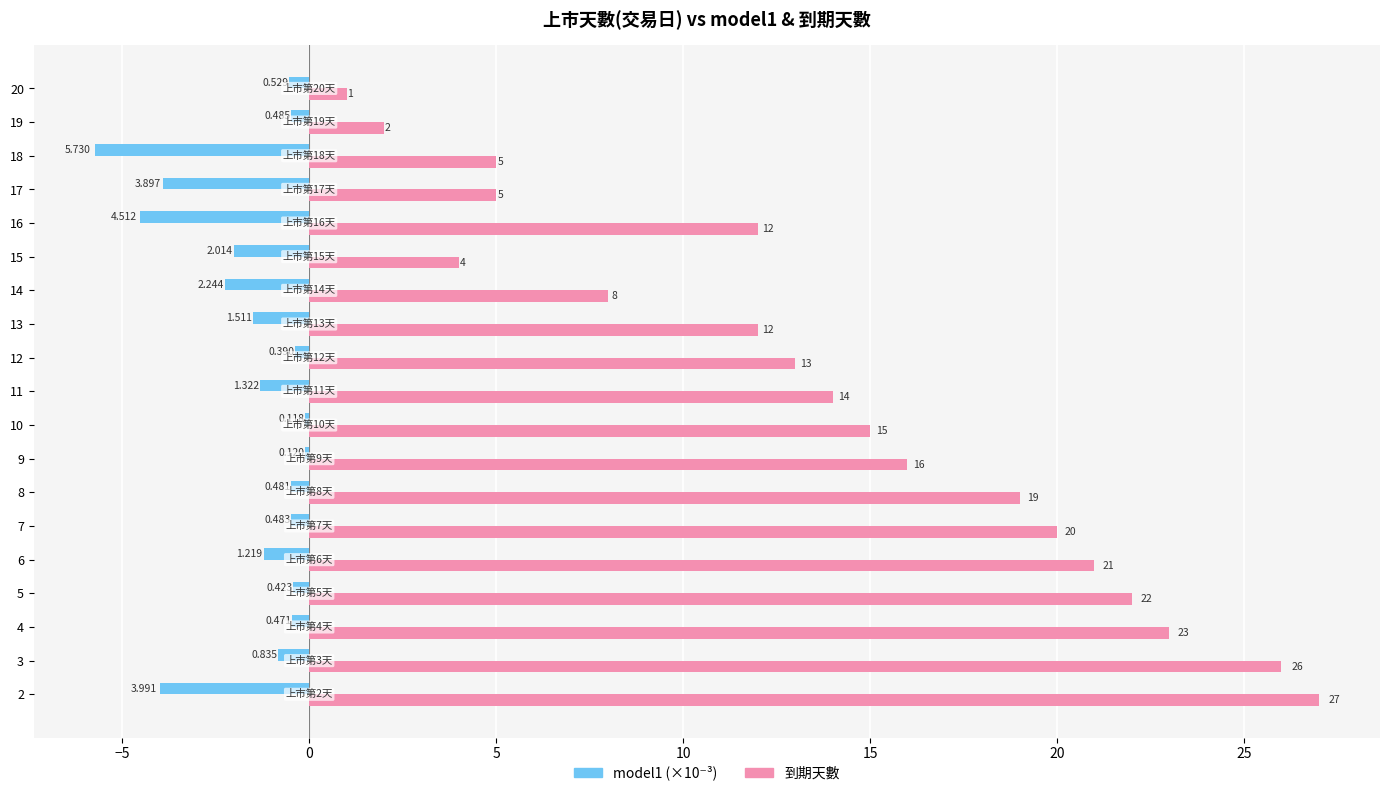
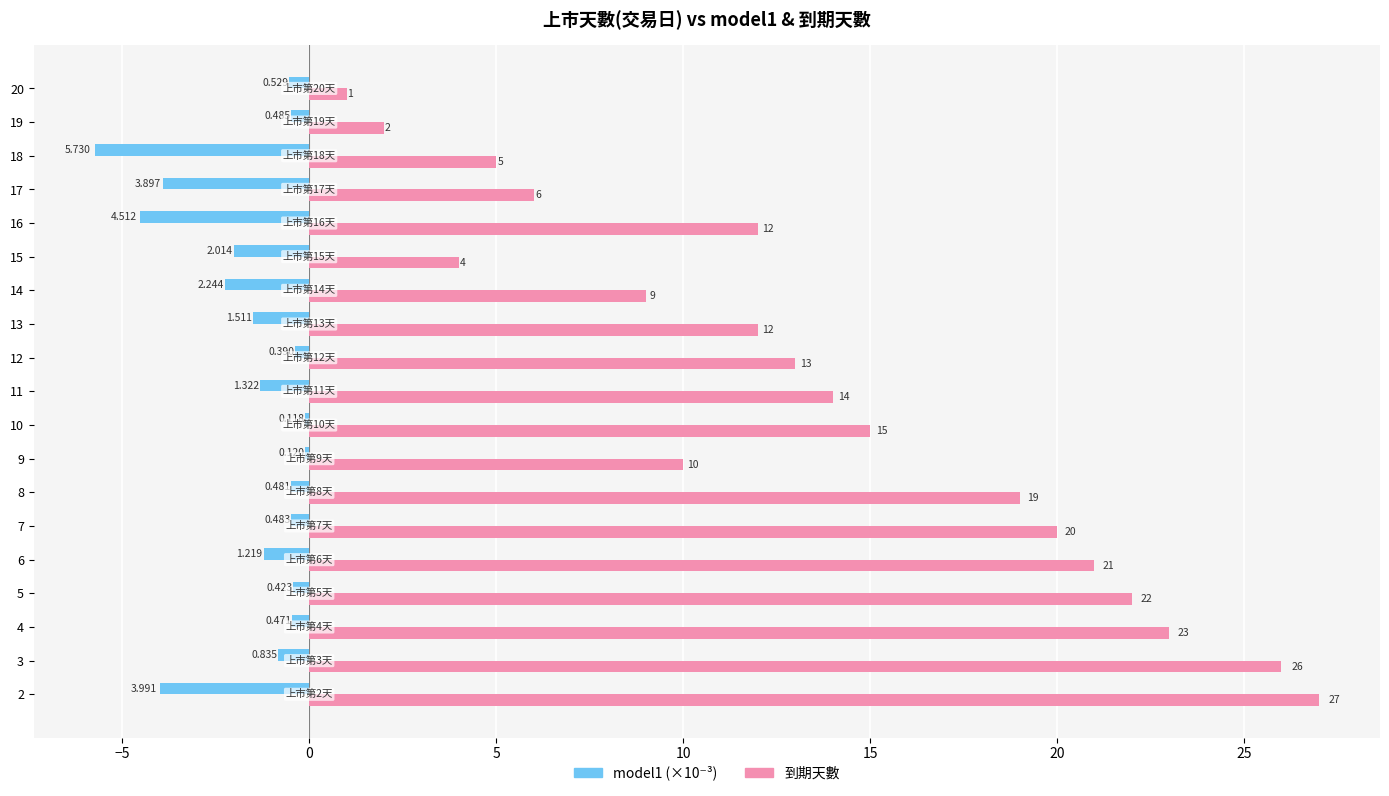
到期天數, 17: 5 -> 6
到期天數, 14: 8 -> 9
到期天數, 9: 16 -> 10
